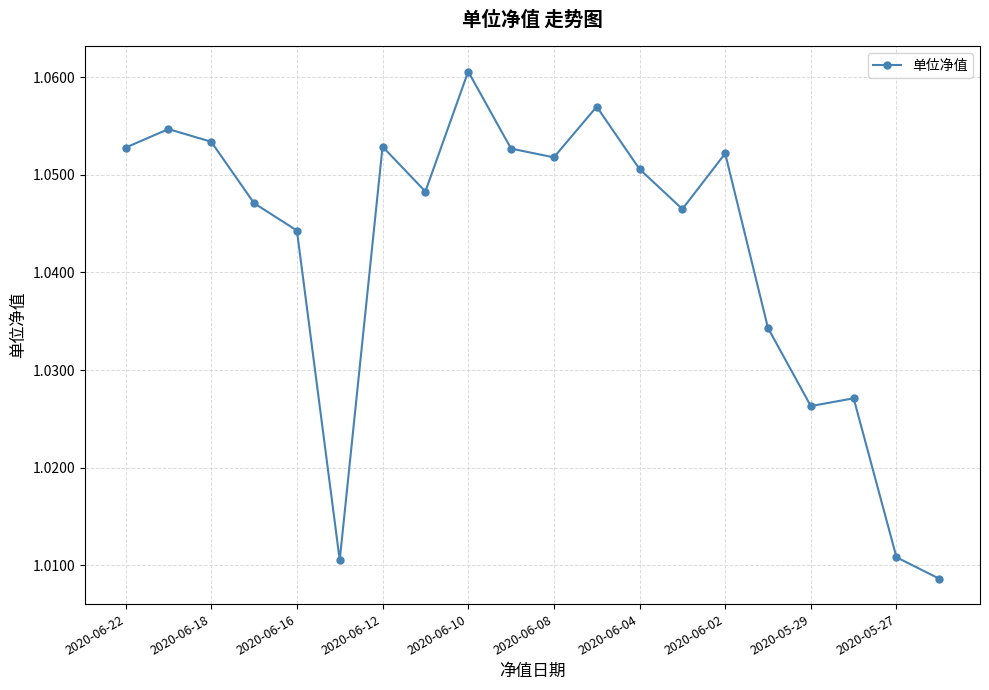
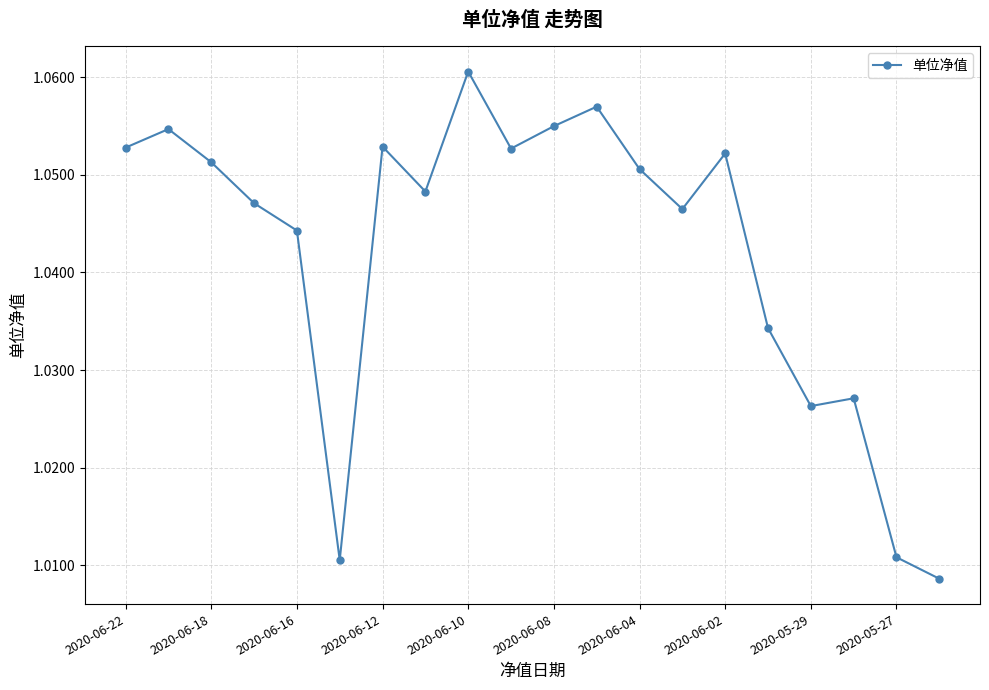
2020-06-18: 1.053 -> 1.051
2020-06-08: 1.052 -> 1.055
